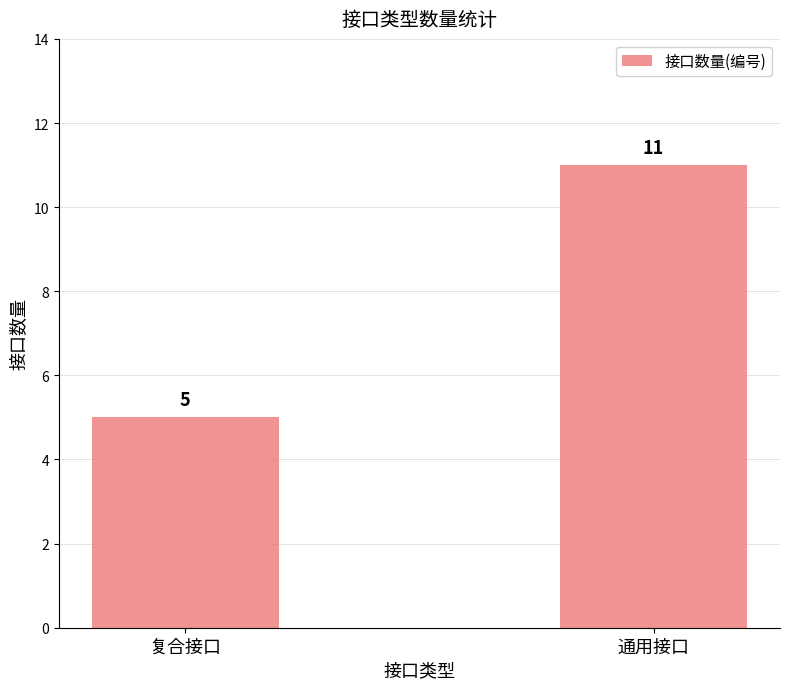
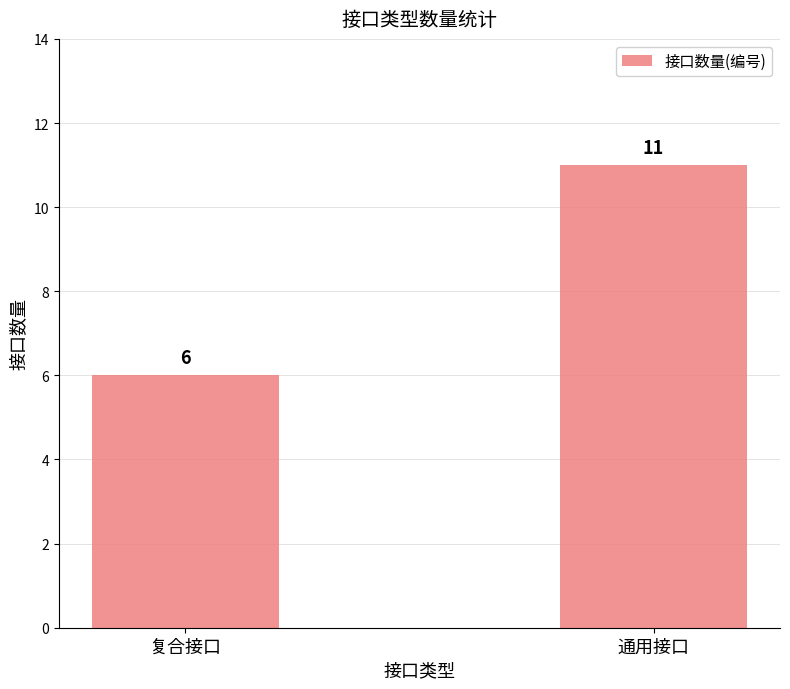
复合接口: 5 -> 6
